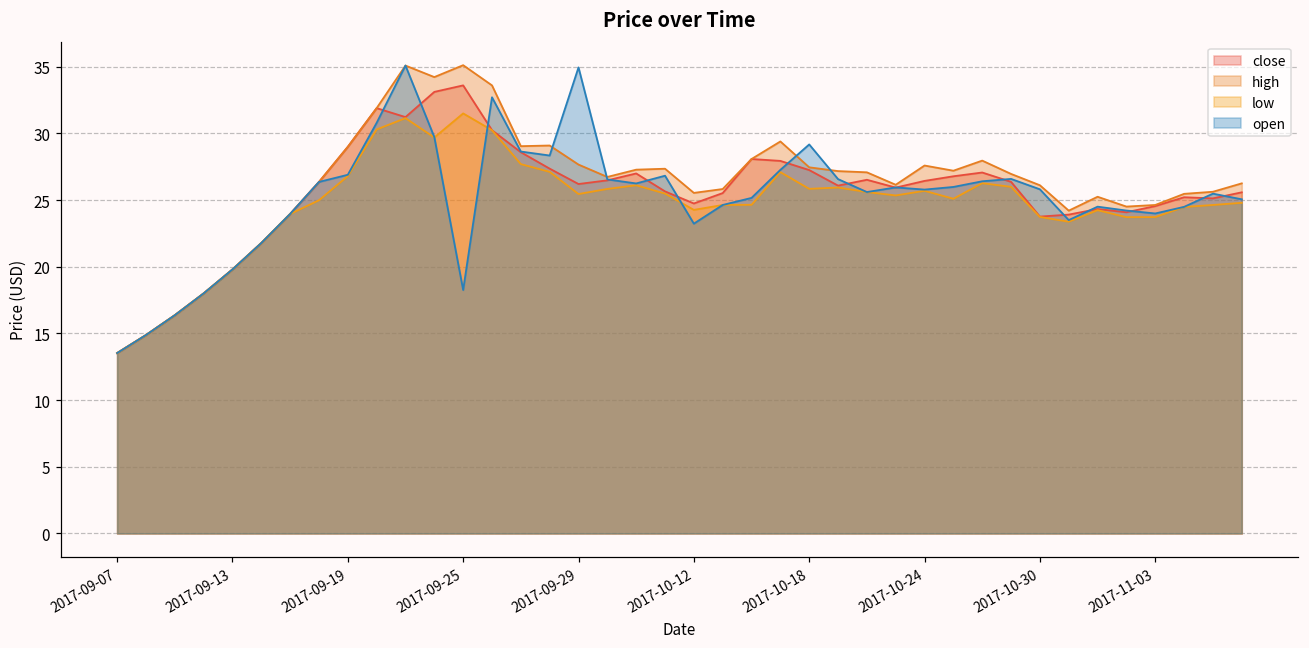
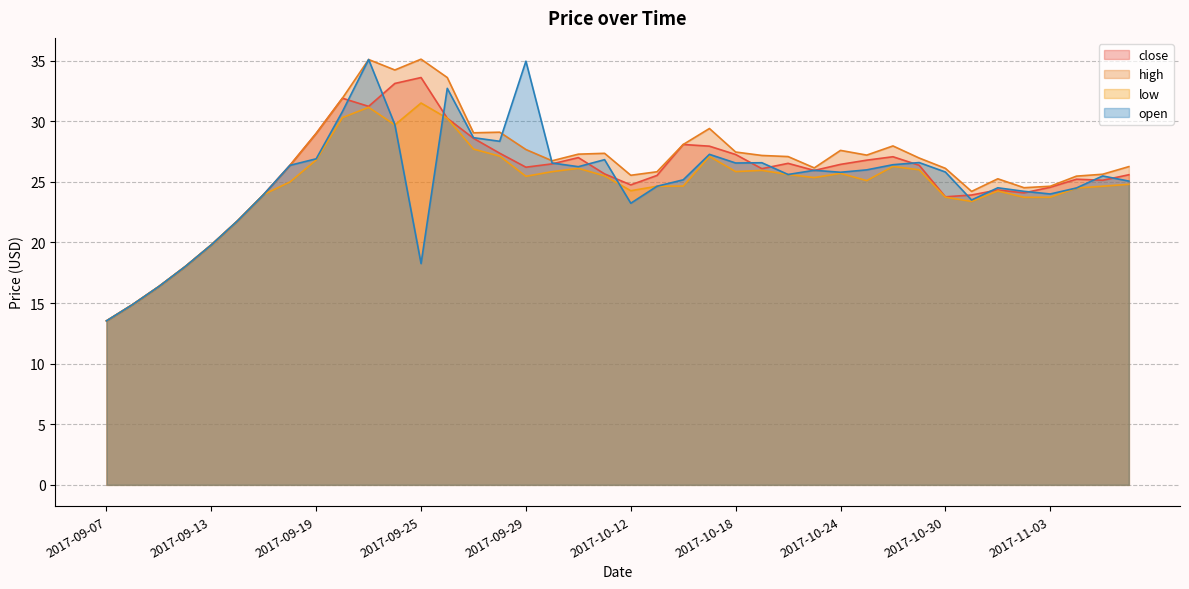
open, 2017-10-18: 29.2 -> 26.6
